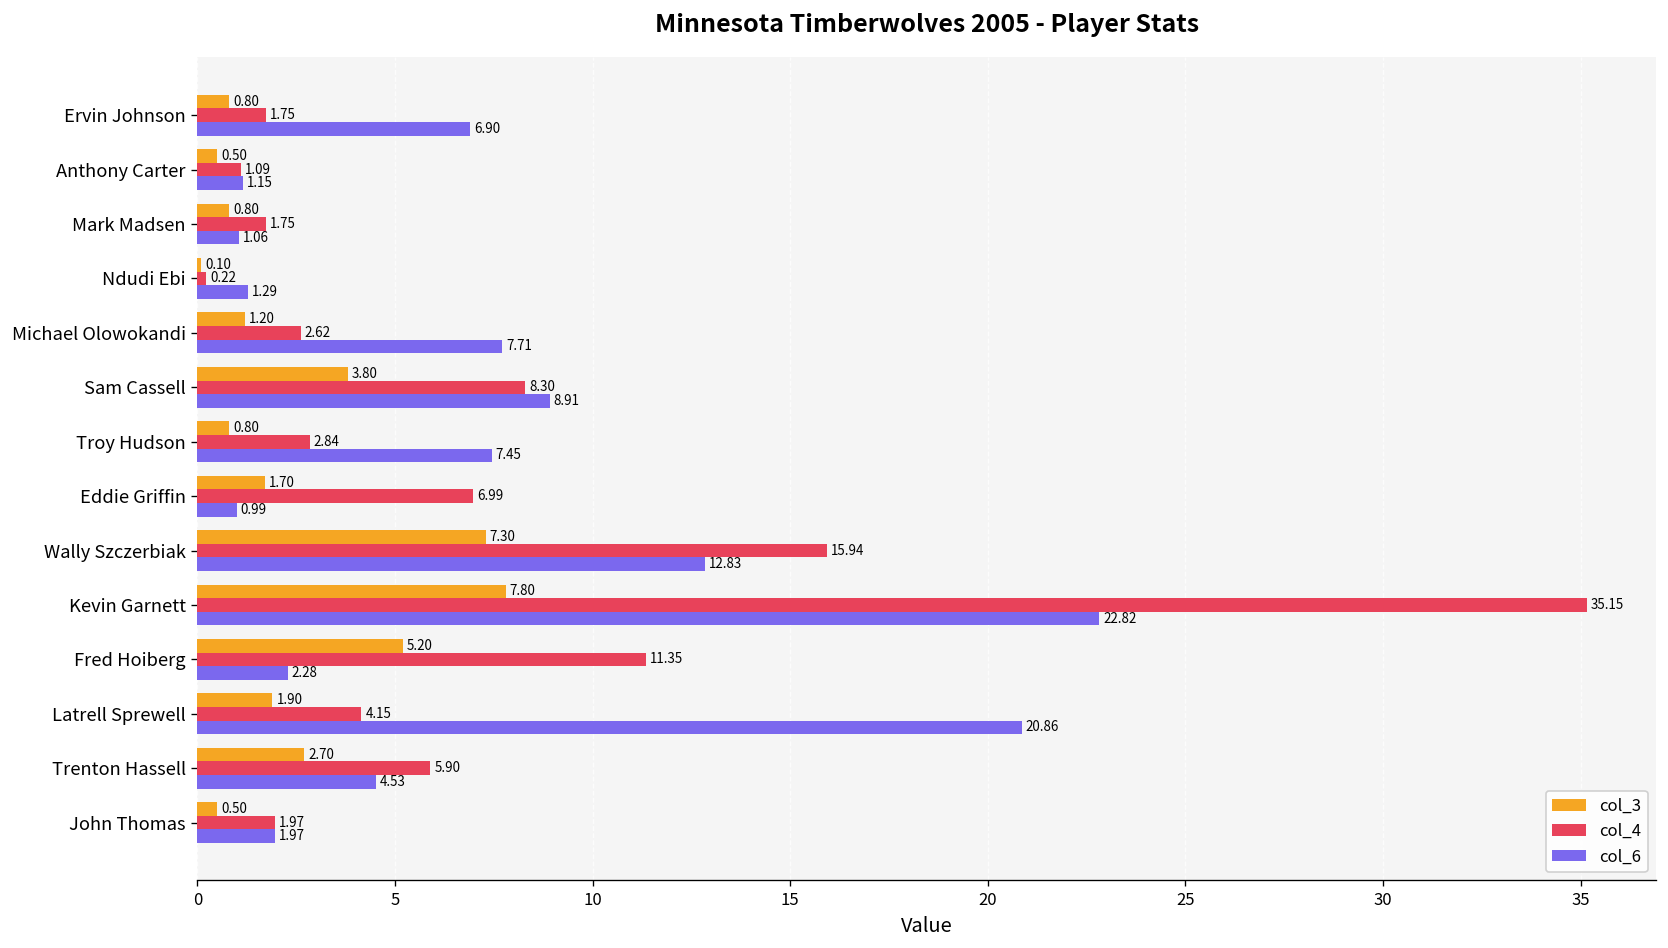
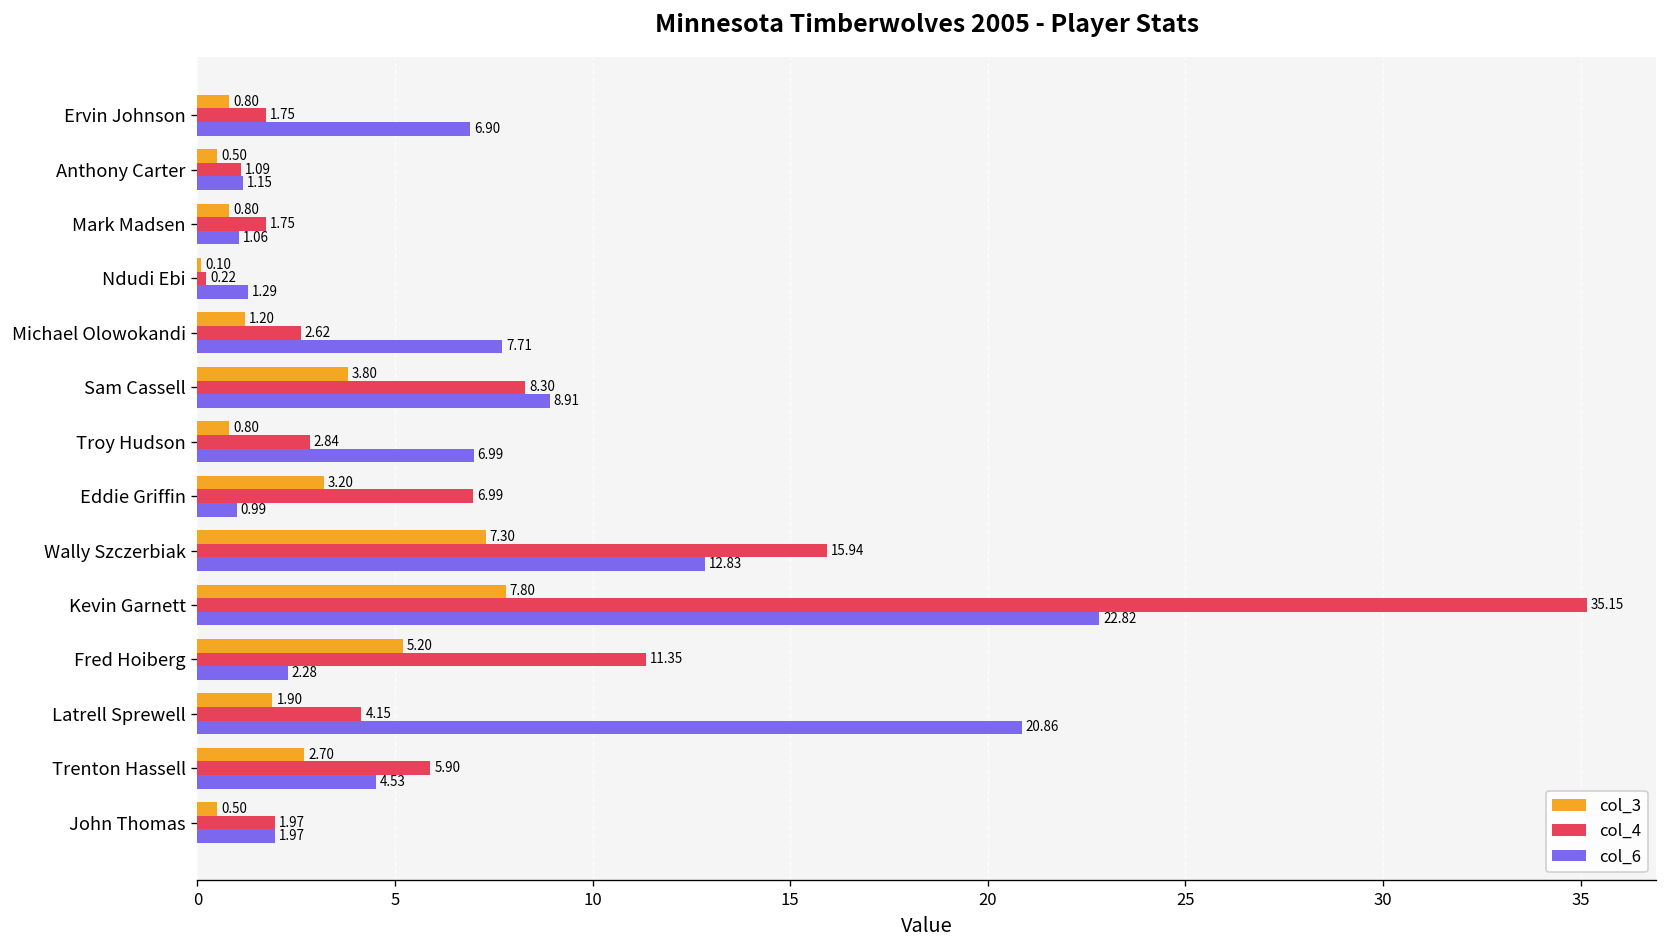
col_6, Troy Hudson: 7.45 -> 6.99
col_3, Eddie Griffin: 1.70 -> 3.20
